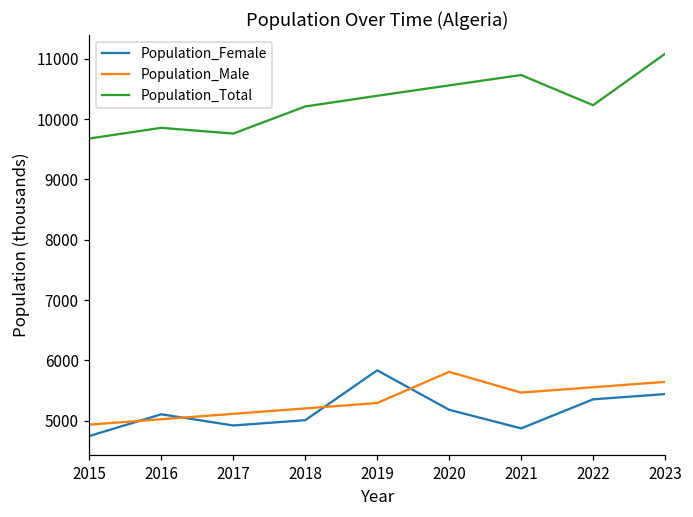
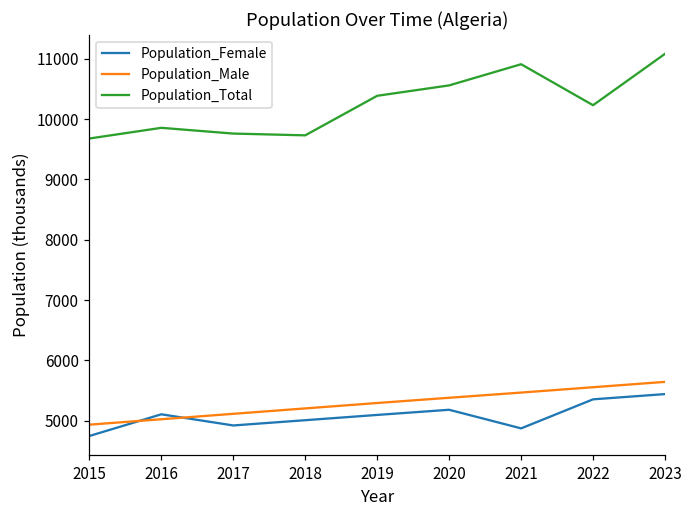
Population_Total, 2018: 10200 -> 9700
Population_Female, 2019: 5800 -> 5100
Population_Male, 2020: 5800 -> 5400
Population_Total, 2021: 10700 -> 10900
